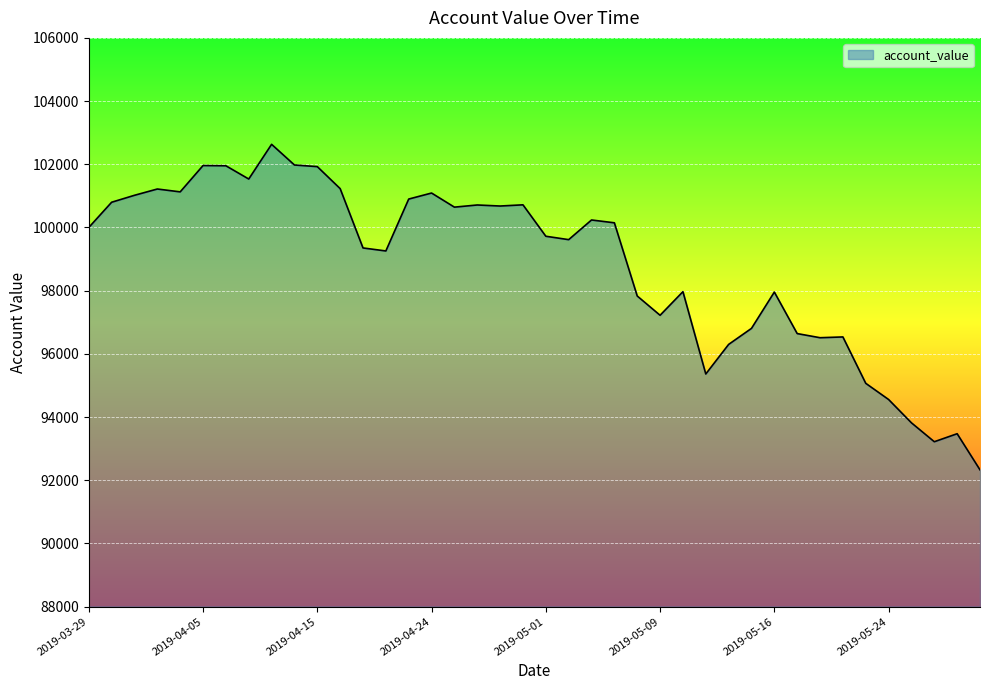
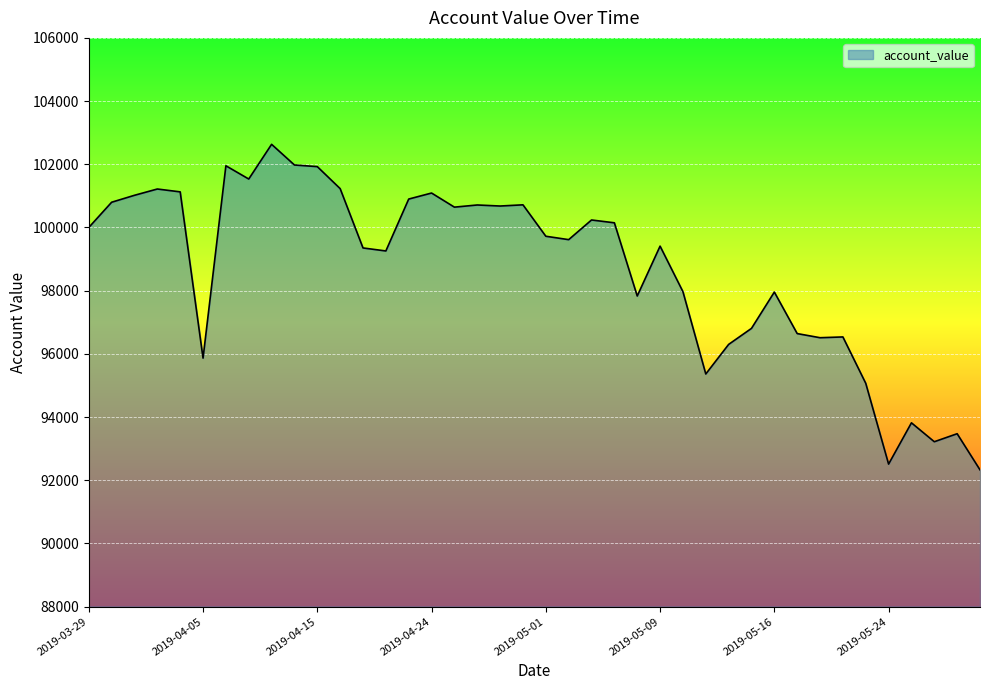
2019-04-05: 102000 -> 95900
2019-05-09: 97200 -> 99400
2019-05-24: 94600 -> 92500
